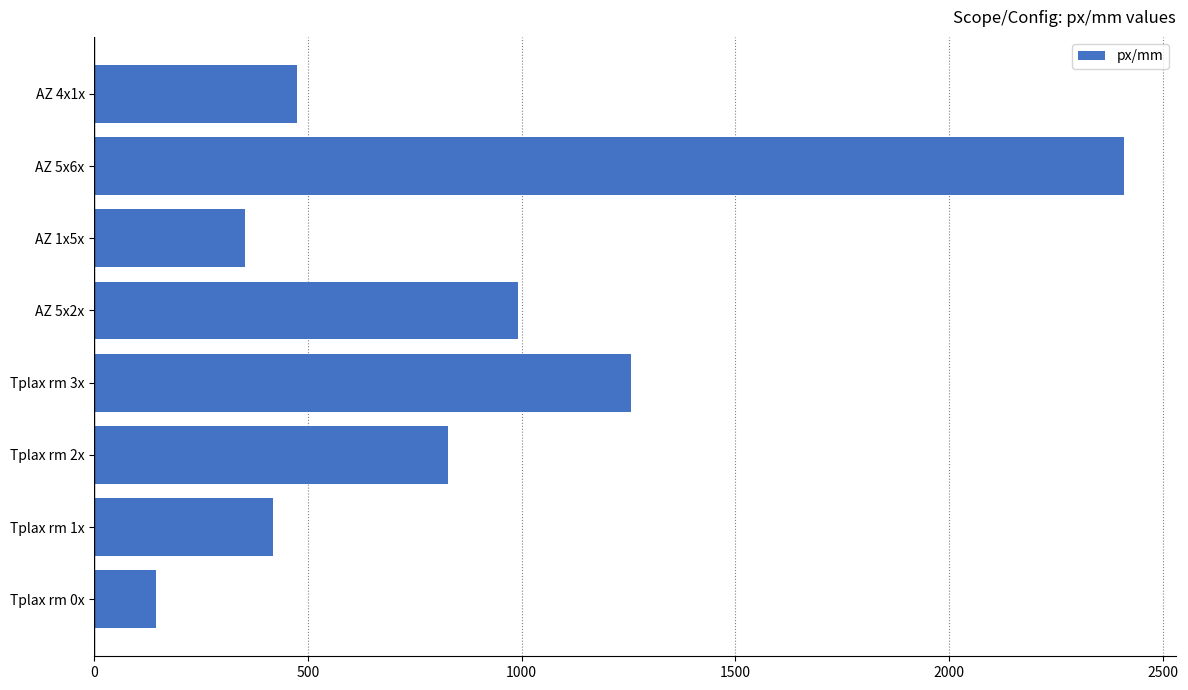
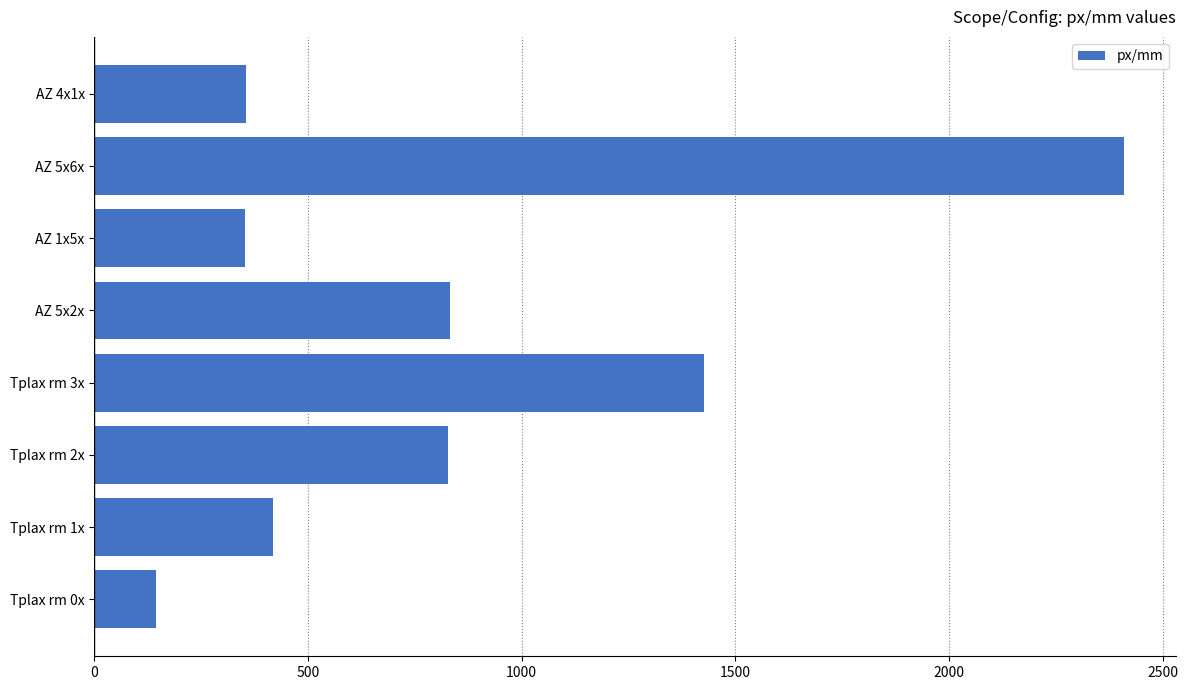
AZ 4x1x: 470 -> 350
AZ 5x2x: 990 -> 830
Tplax rm 3x: 1250 -> 1430
